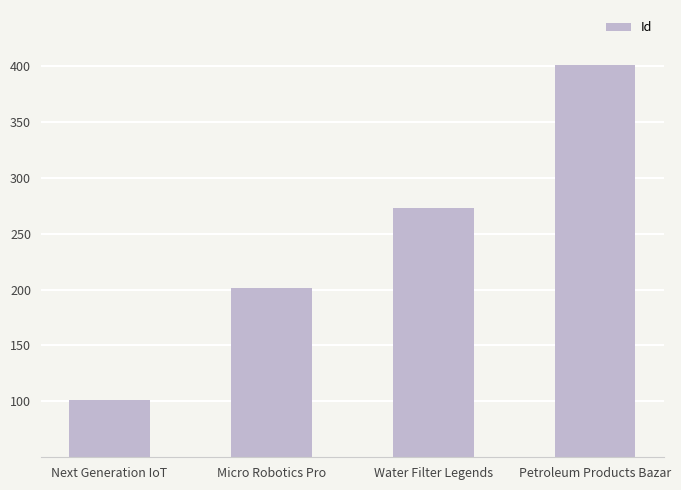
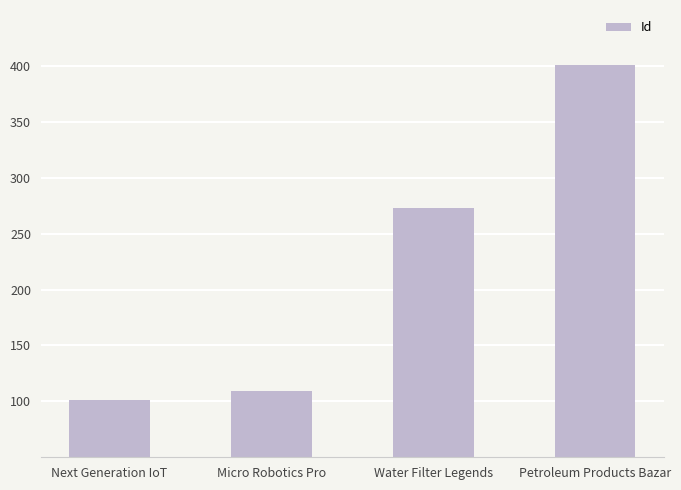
Micro Robotics Pro: 201 -> 109
